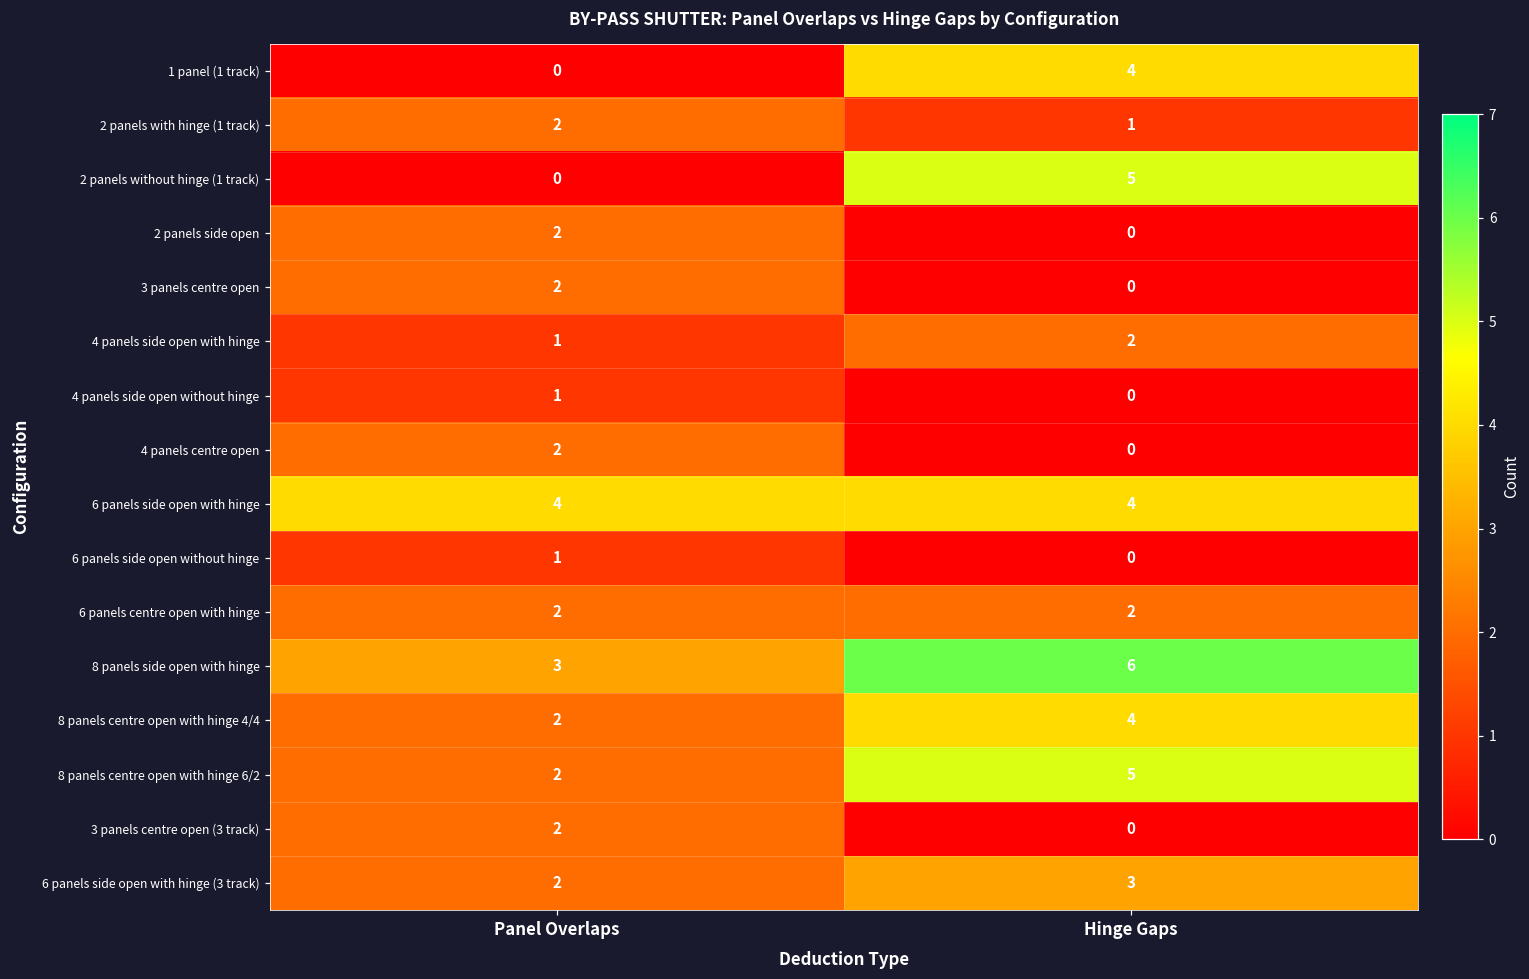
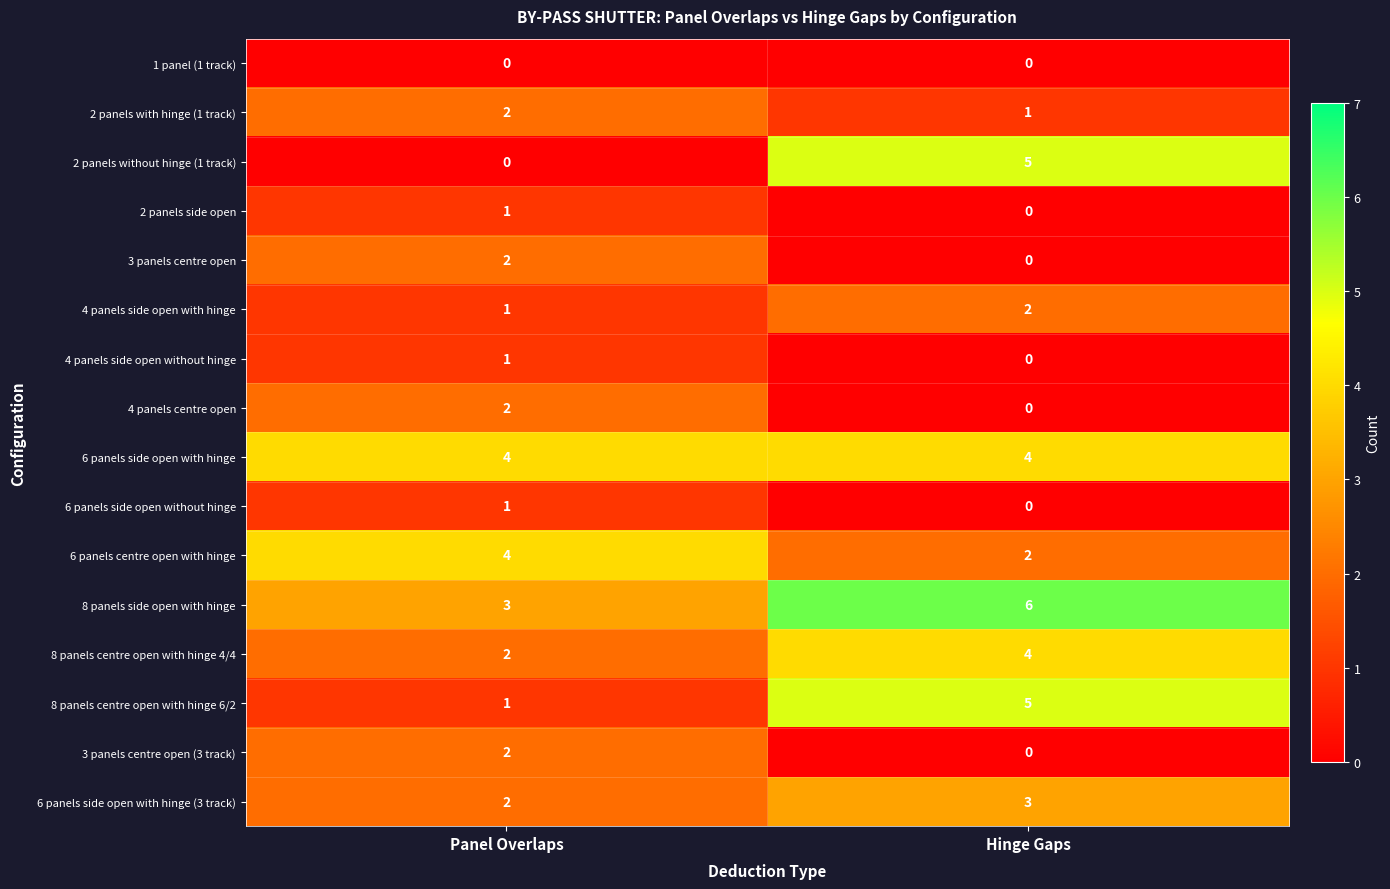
1 panel (1 track), Hinge Gaps: 4 -> 0
2 panels side open, Panel Overlaps: 2 -> 1
6 panels centre open with hinge, Panel Overlaps: 2 -> 4
8 panels centre open with hinge 6/2, Panel Overlaps: 2 -> 1
